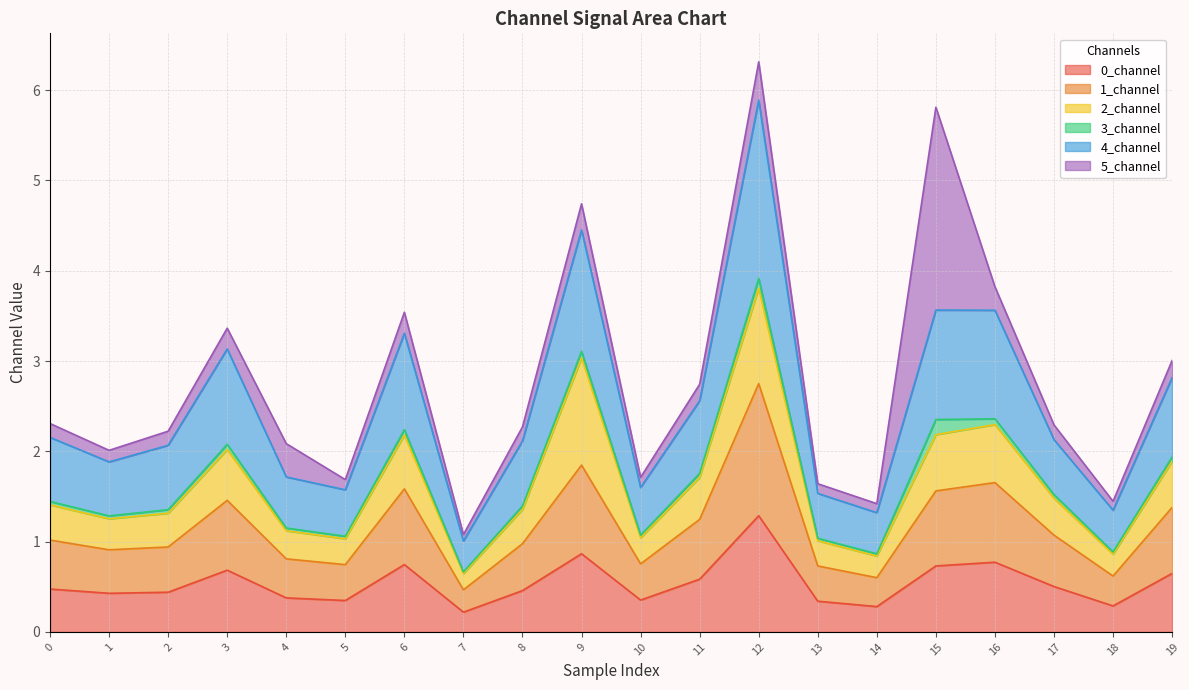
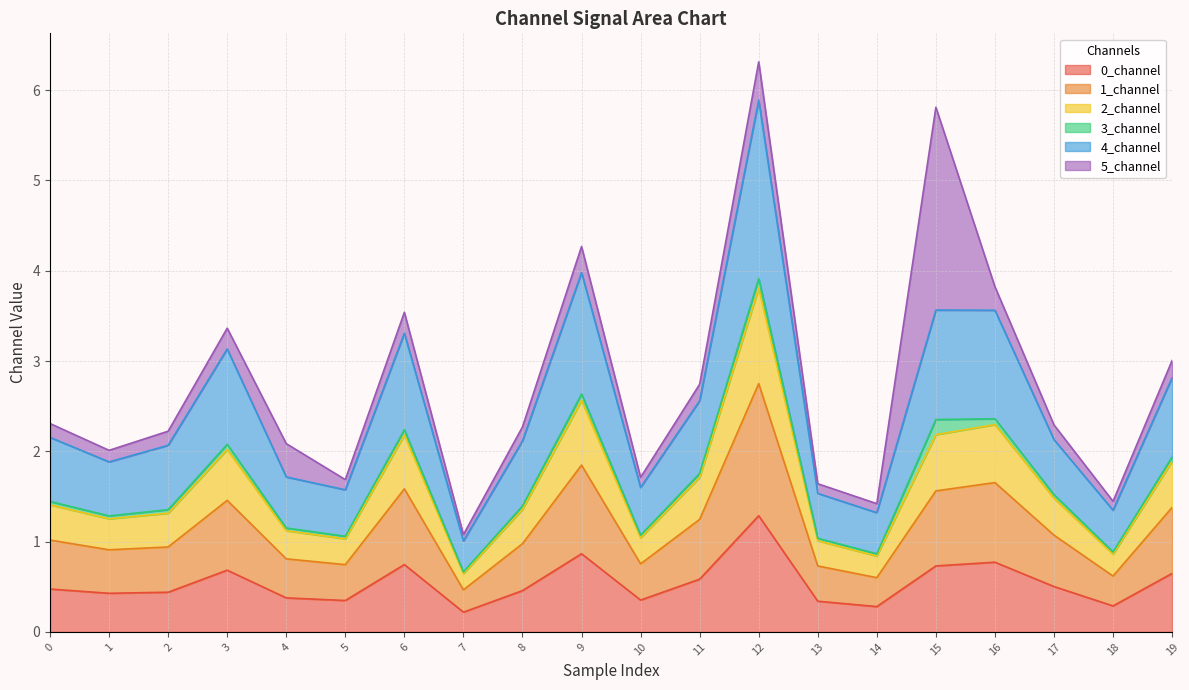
2_channel, 9: 1.2 -> 0.7
